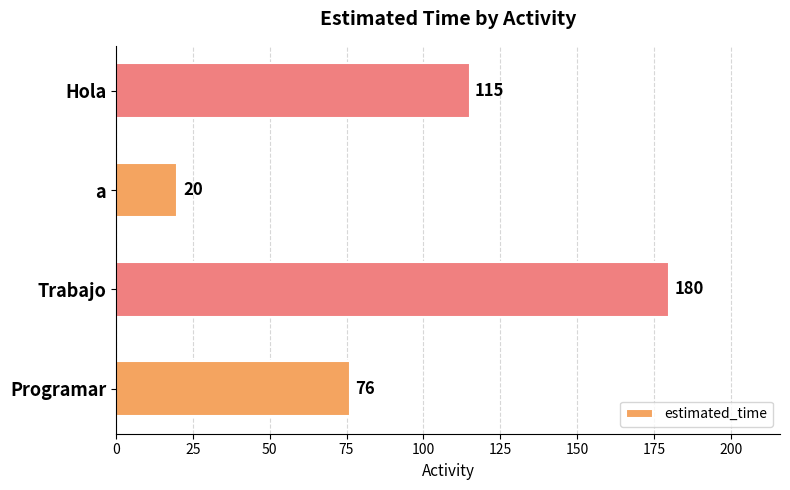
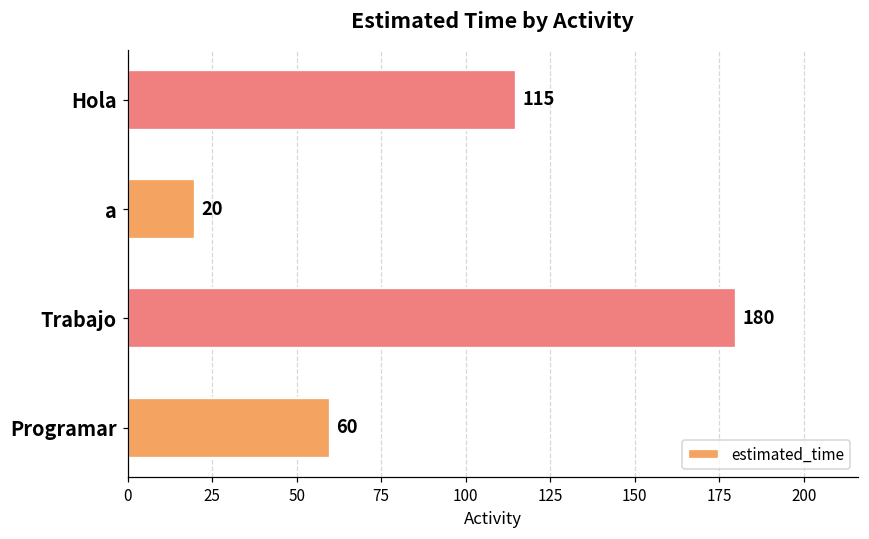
Programar: 76 -> 60
